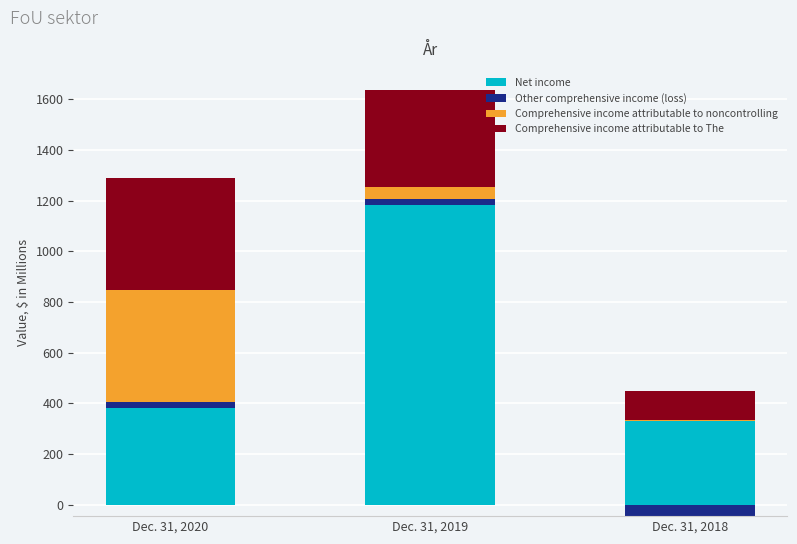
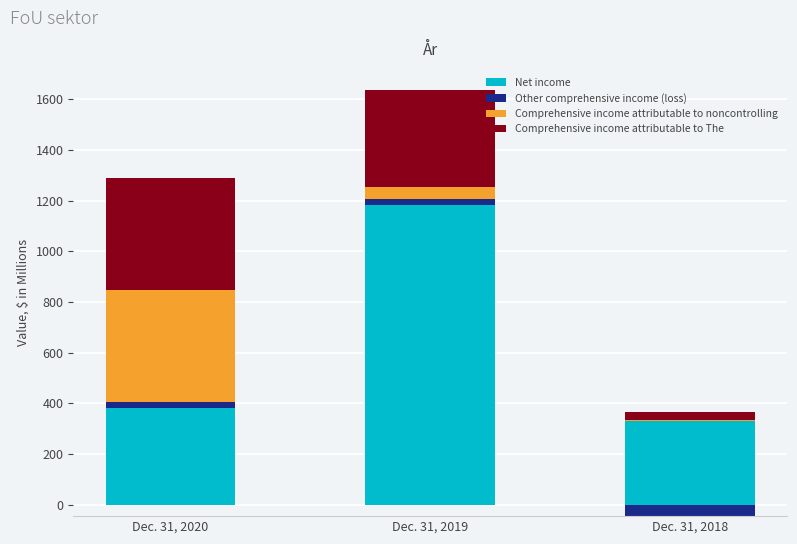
Comprehensive income attributable to The, Dec. 31, 2018: 110 -> 30
